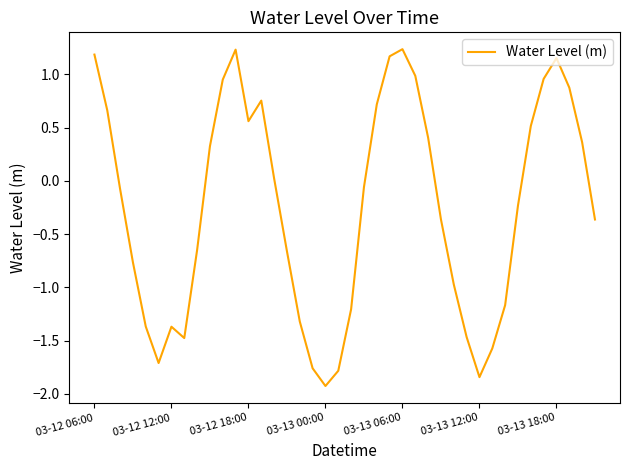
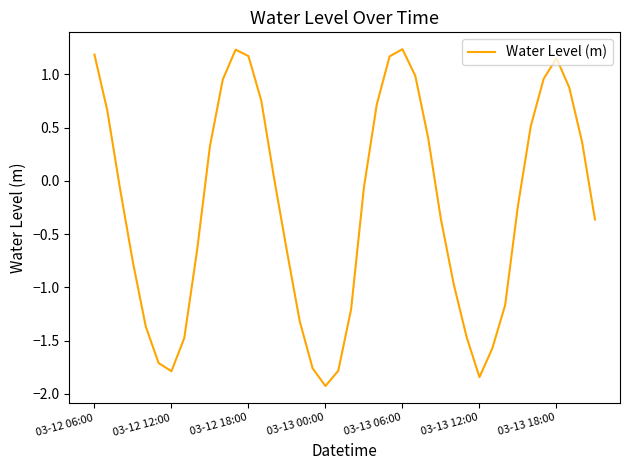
03-12 12:00: -1.37 -> -1.79
03-12 18:00: 0.56 -> 1.17
